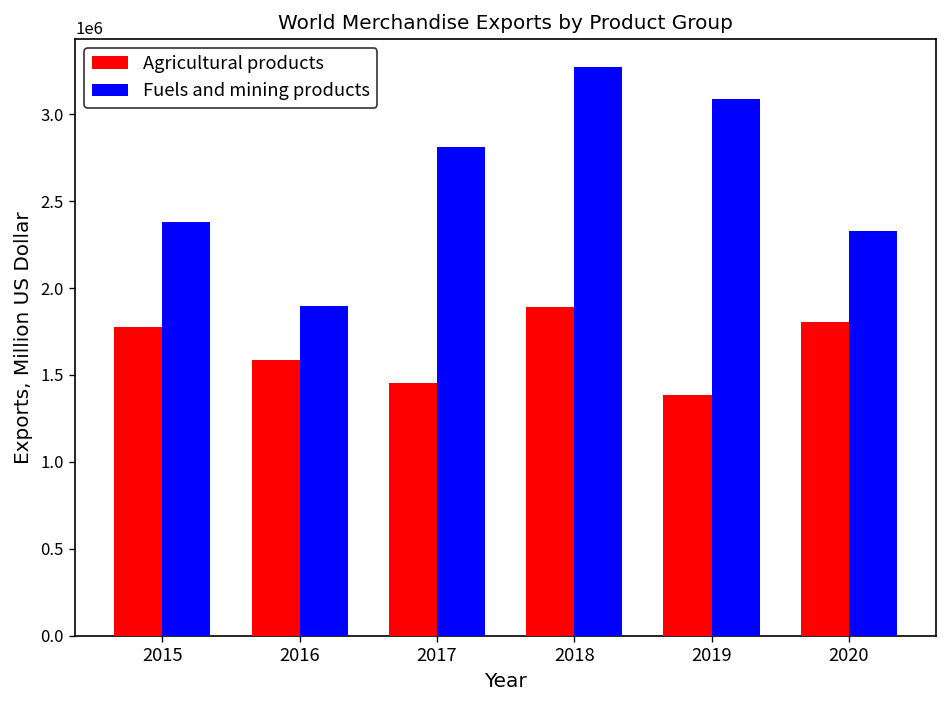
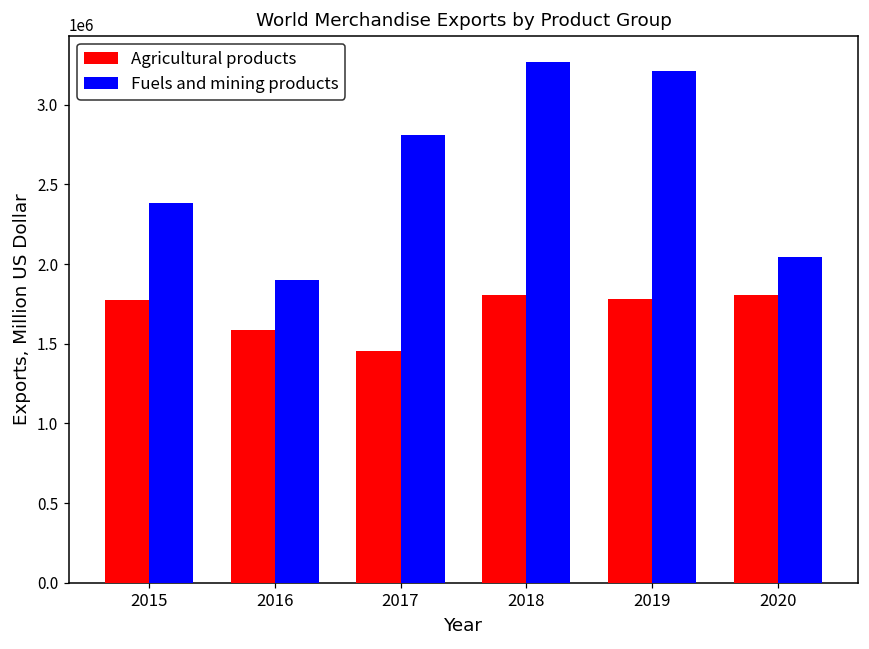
Agricultural products, 2018: 1890000 -> 1800000
Agricultural products, 2019: 1380000 -> 1780000
Fuels and mining products, 2019: 3090000 -> 3210000
Fuels and mining products, 2020: 2330000 -> 2040000
